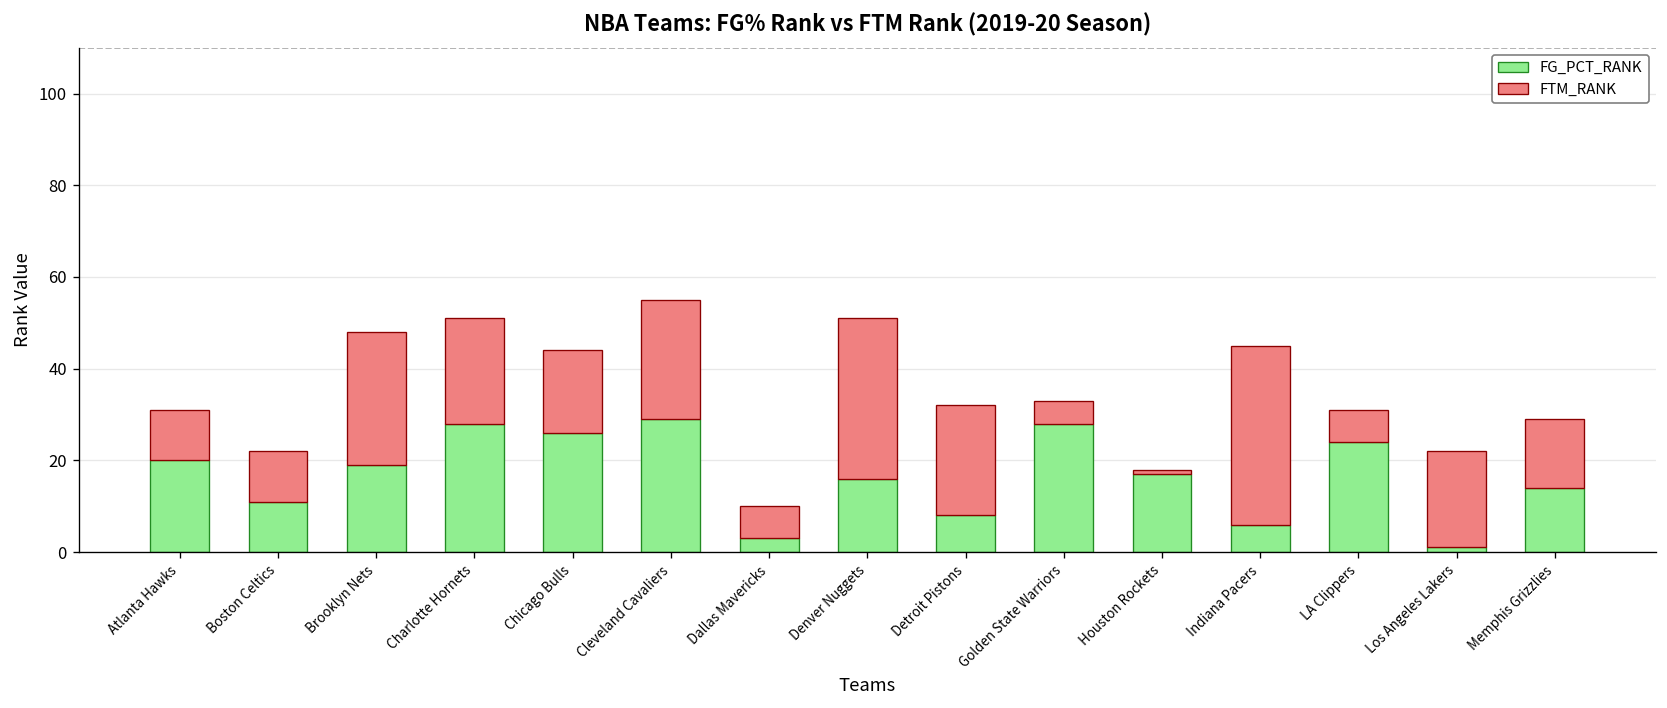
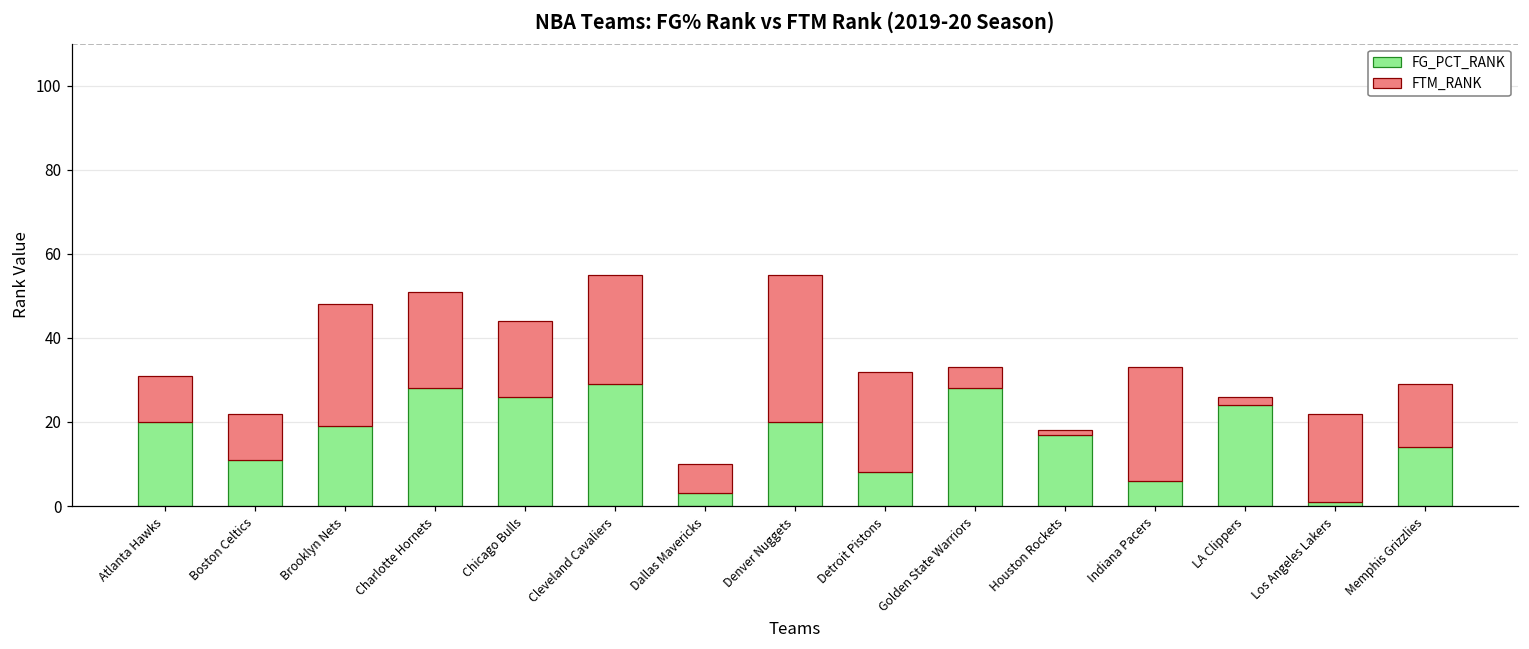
FG_PCT_RANK, Denver Nuggets: 16 -> 20
FTM_RANK, Indiana Pacers: 39 -> 27
FTM_RANK, LA Clippers: 7 -> 2
